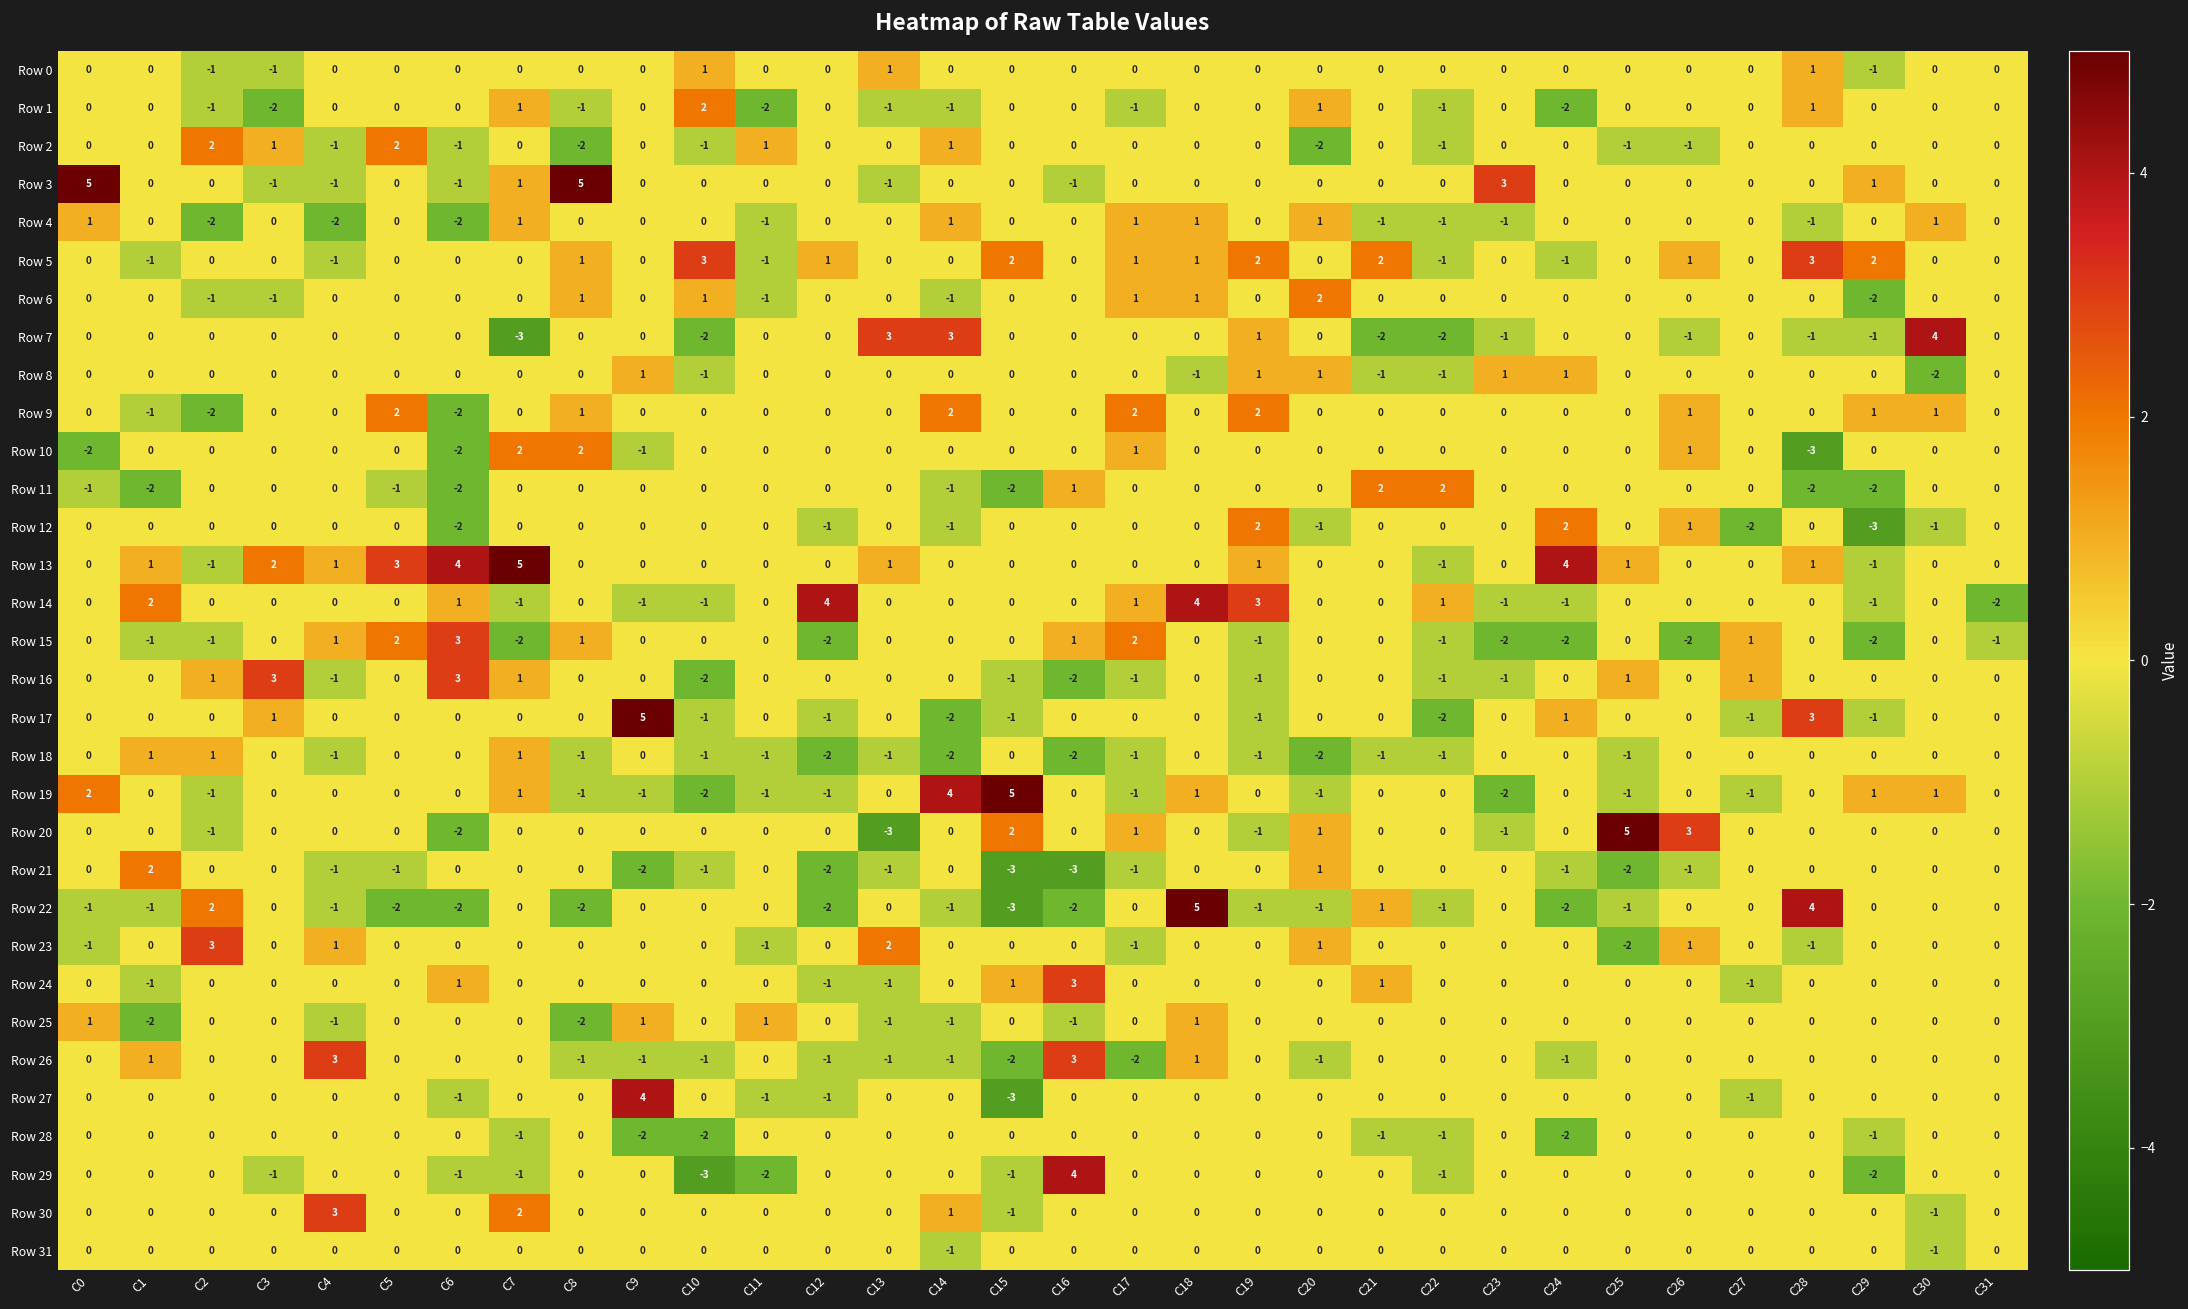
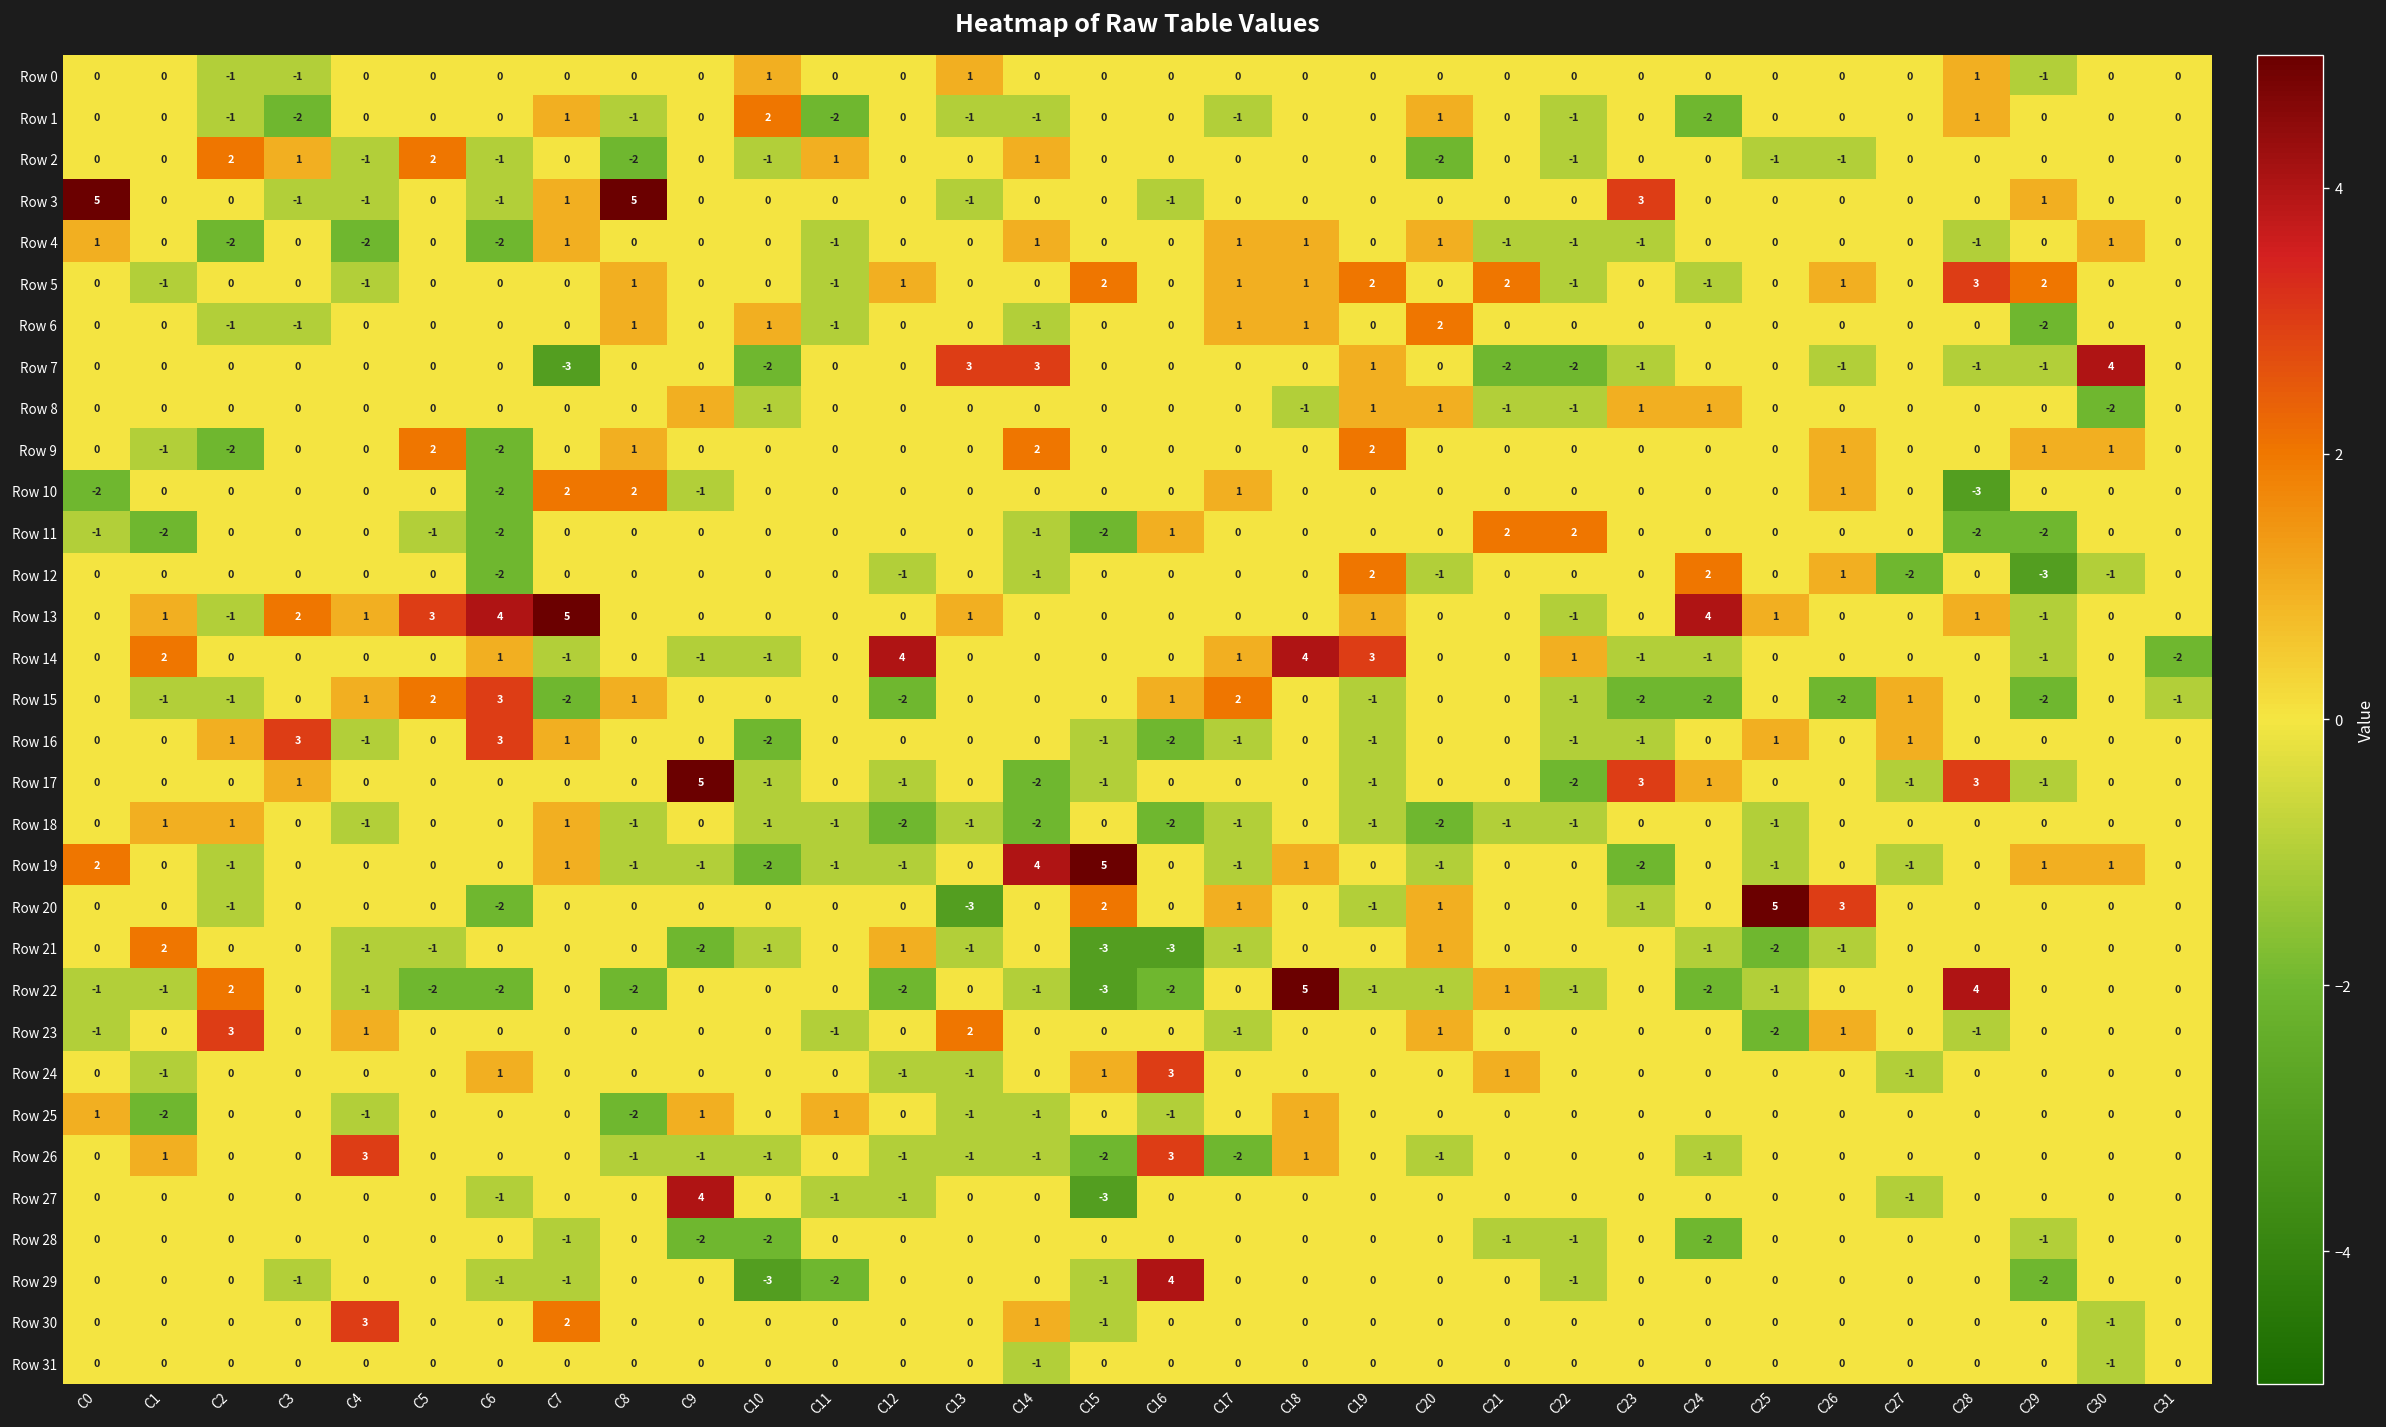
Row 5, C10: 3 -> 0
Row 9, C17: 2 -> 0
Row 17, C23: 0 -> 3
Row 21, C12: -2 -> 1
